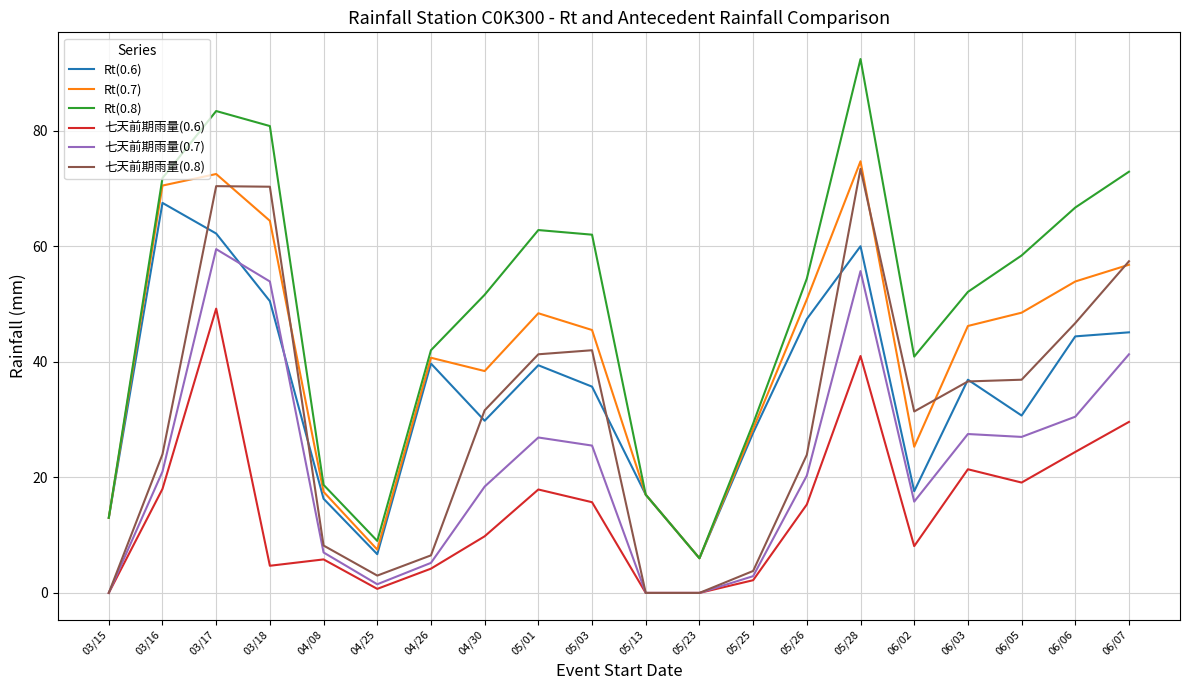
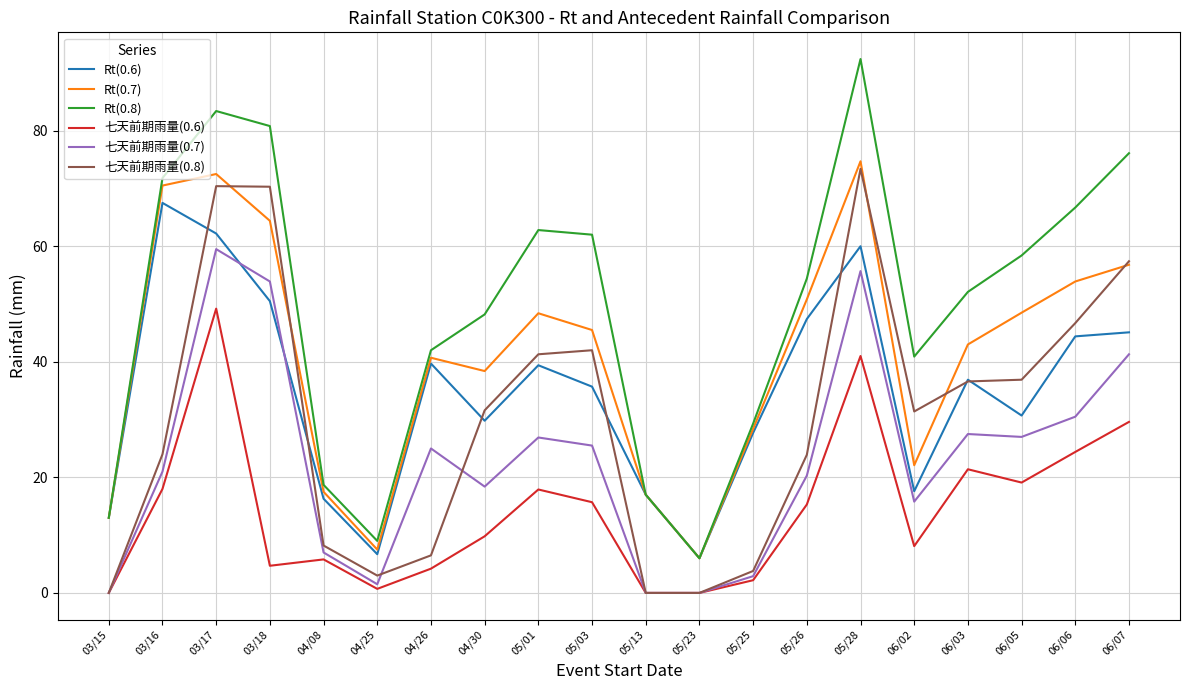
七天前期雨量(0.7), 04/26: 5 -> 25
Rt(0.8), 04/30: 52 -> 48
Rt(0.7), 06/02: 25 -> 22
Rt(0.7), 06/03: 46 -> 43
Rt(0.8), 06/07: 73 -> 76
